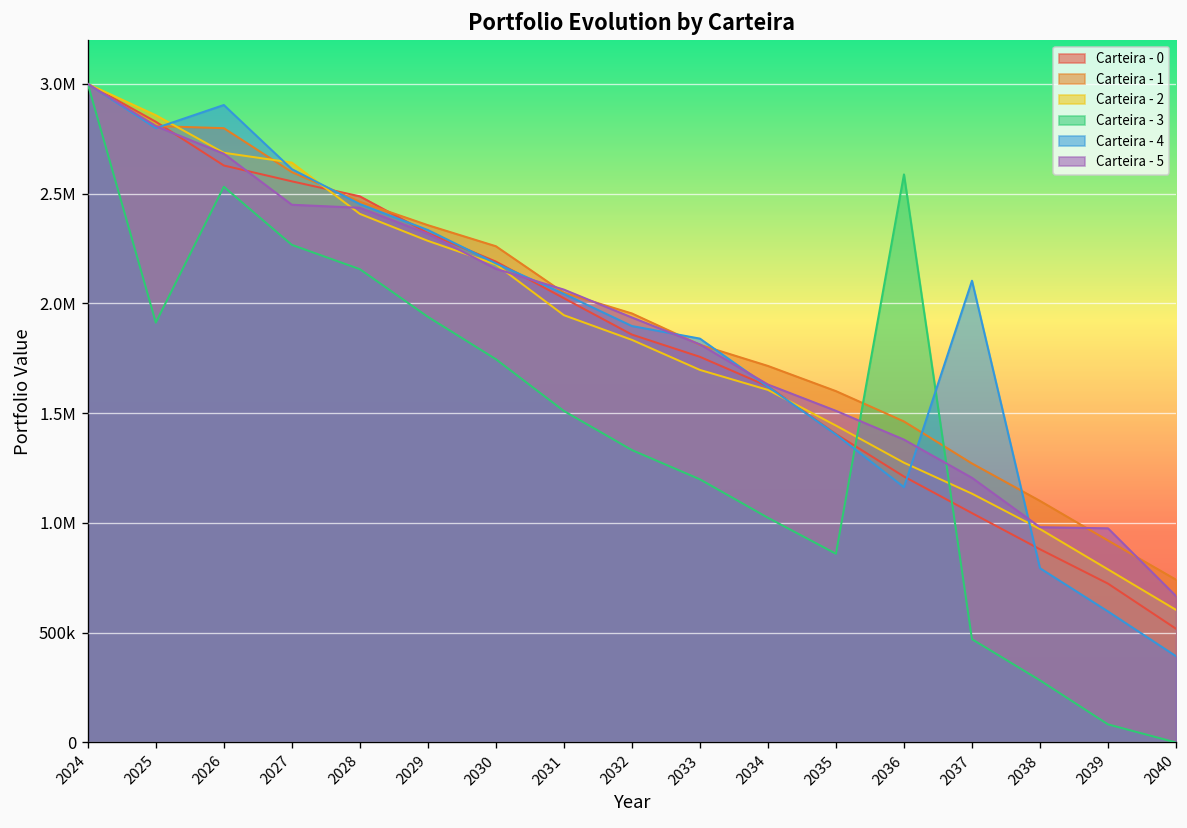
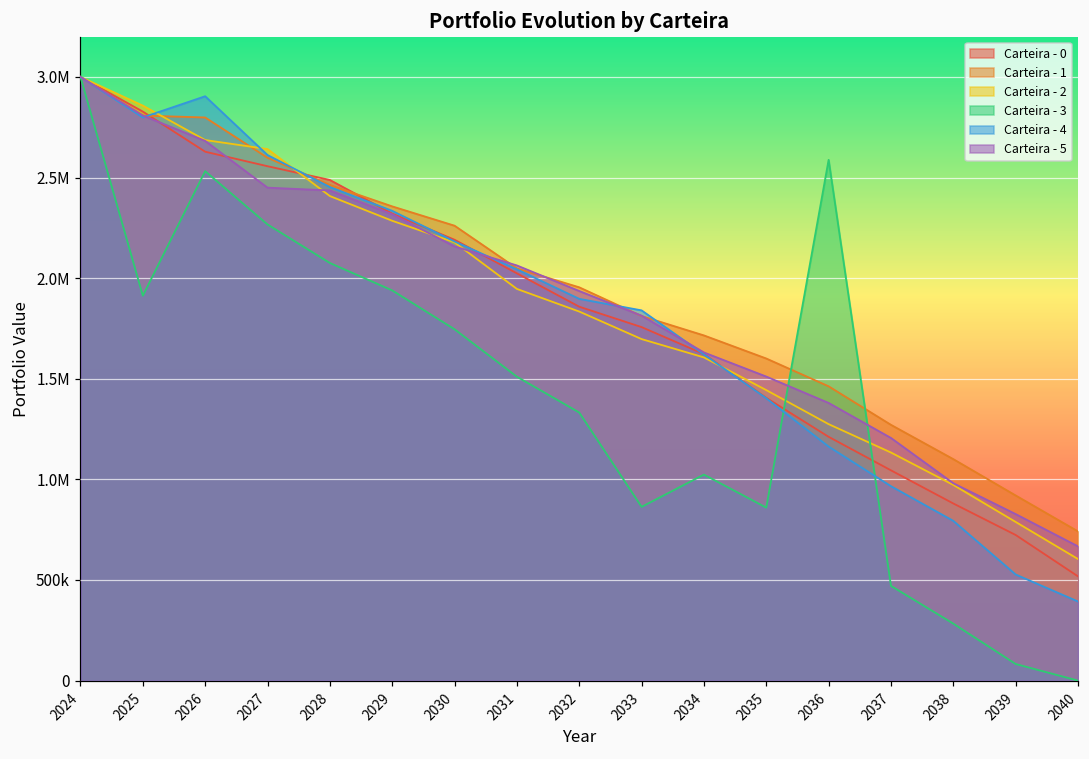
Carteira - 3, 2028: 2160000 -> 2080000
Carteira - 3, 2033: 1200000 -> 860000
Carteira - 4, 2037: 2100000 -> 970000
Carteira - 4, 2039: 600000 -> 530000
Carteira - 5, 2039: 980000 -> 830000
